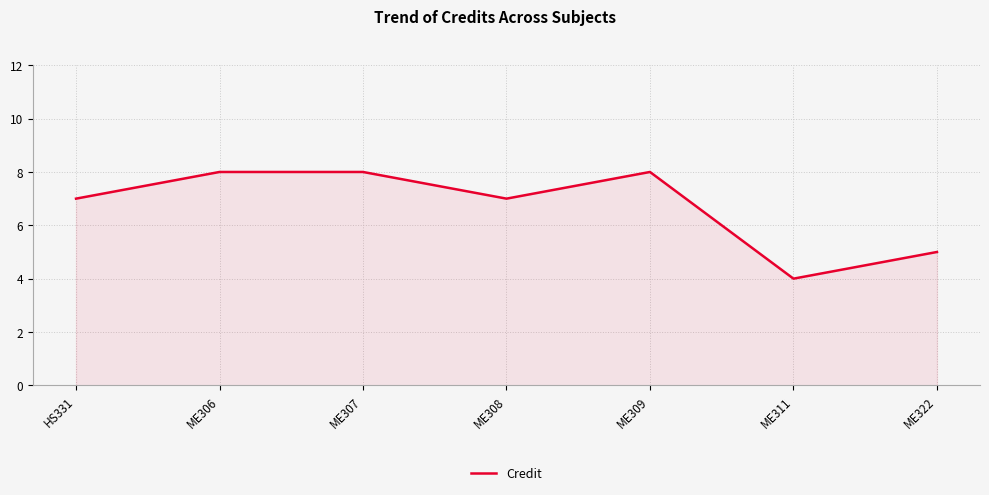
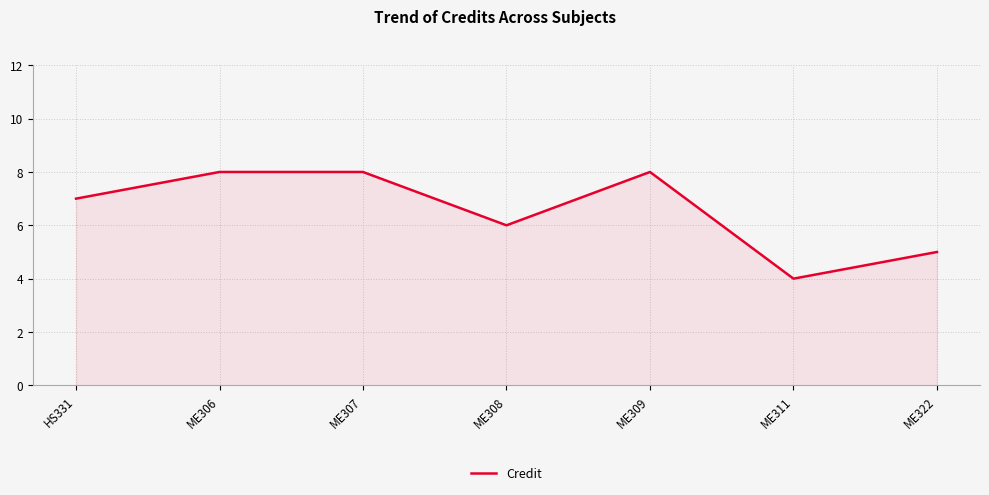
ME308: 7 -> 6
